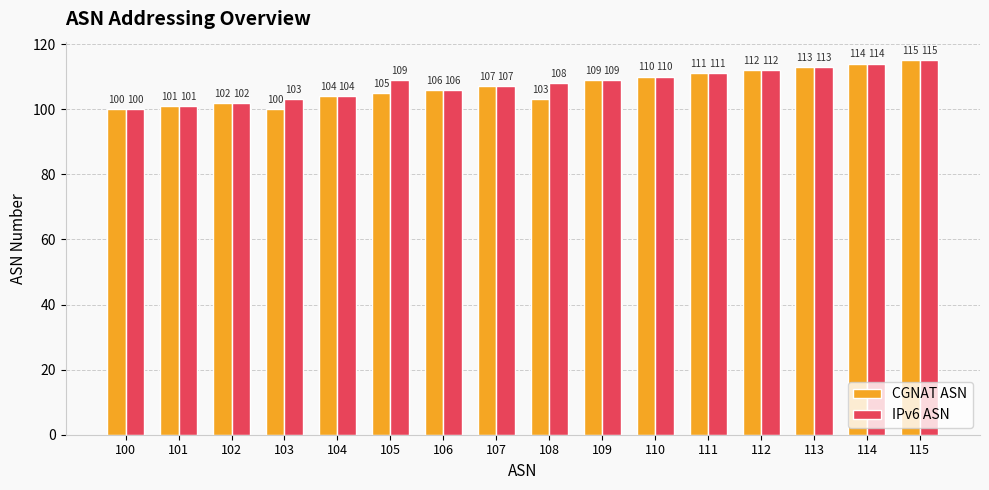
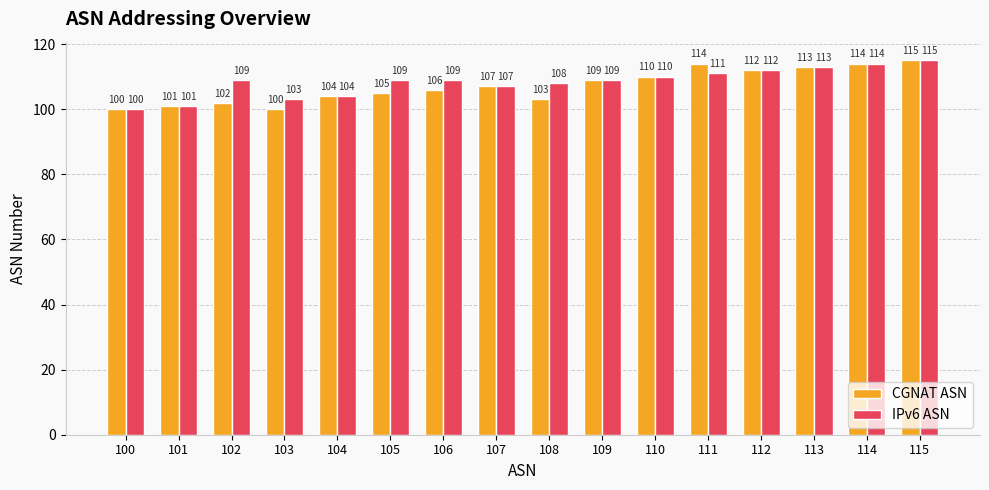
IPv6 ASN, 102: 102 -> 109
IPv6 ASN, 106: 106 -> 109
CGNAT ASN, 111: 111 -> 114
